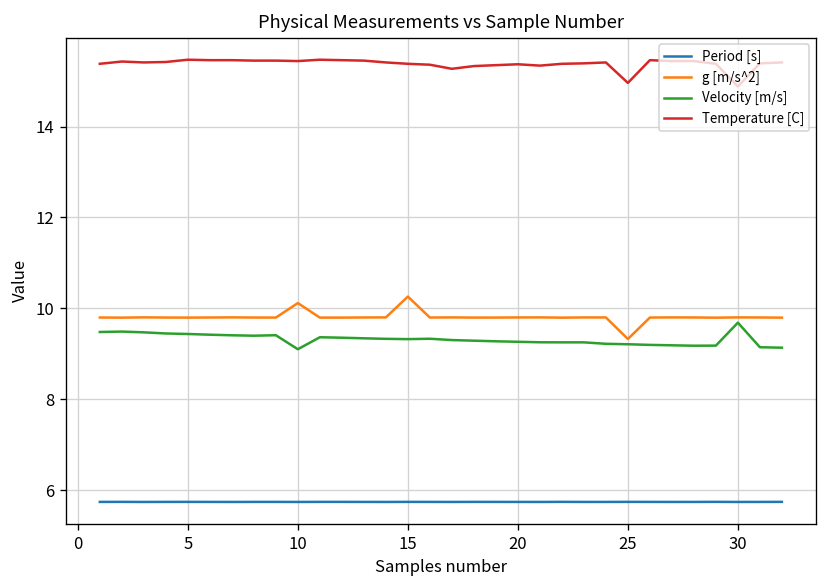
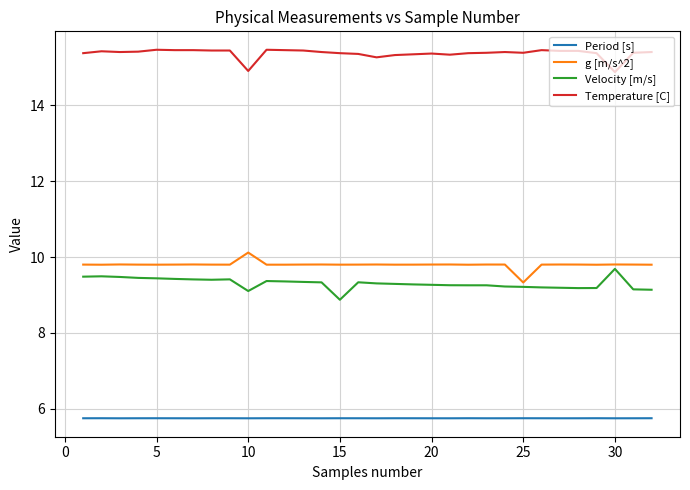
Temperature [C], 10: 15.4 -> 14.9
g [m/s^2], 15: 10.3 -> 9.8
Velocity [m/s], 15: 9.3 -> 8.9
Temperature [C], 25: 15.0 -> 15.4
